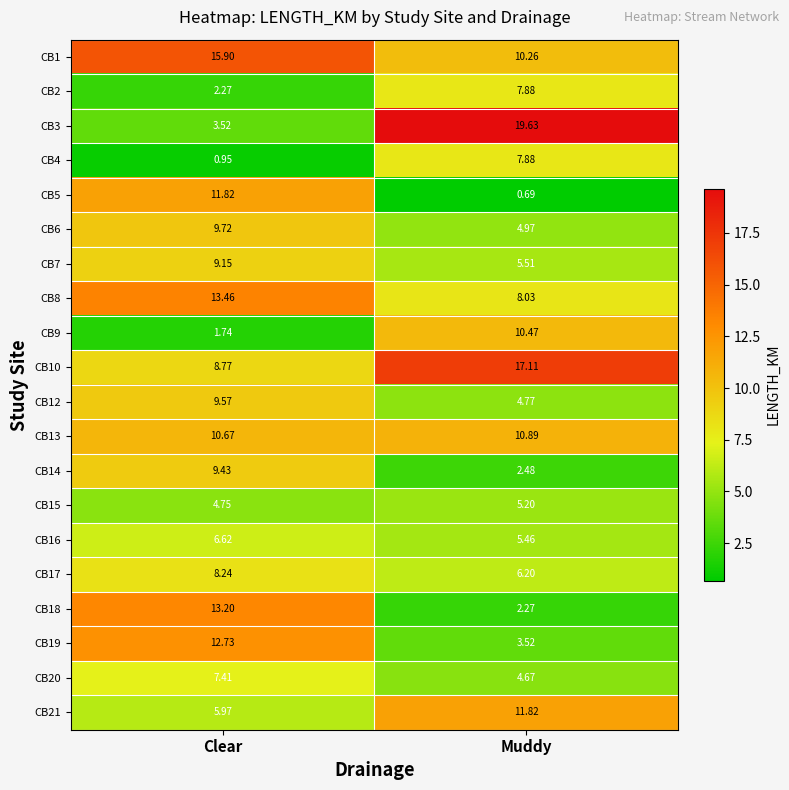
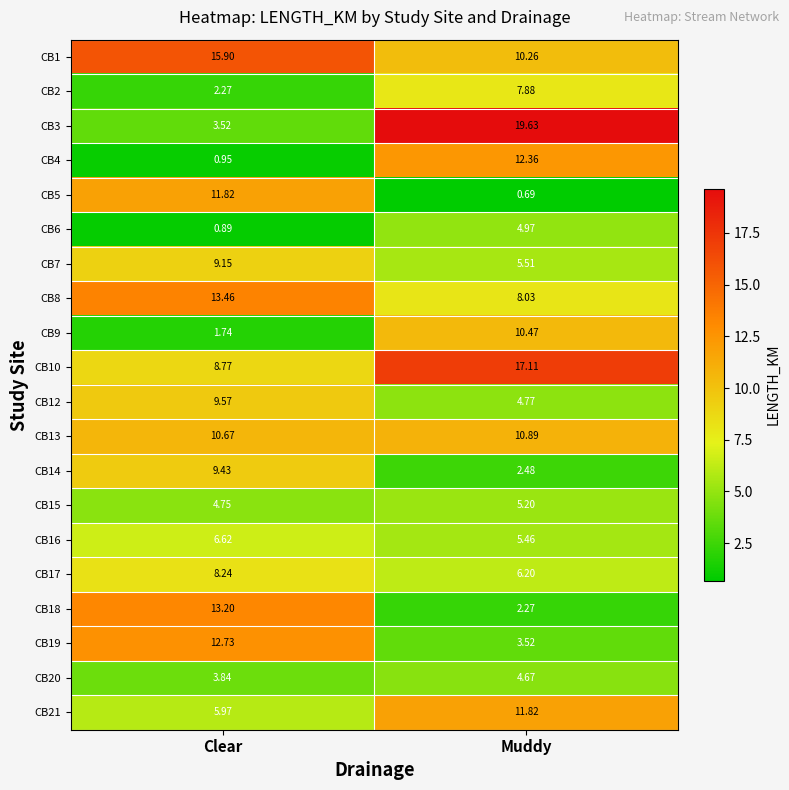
CB4, Muddy: 7.88 -> 12.36
CB6, Clear: 9.72 -> 0.89
CB20, Clear: 7.41 -> 3.84
